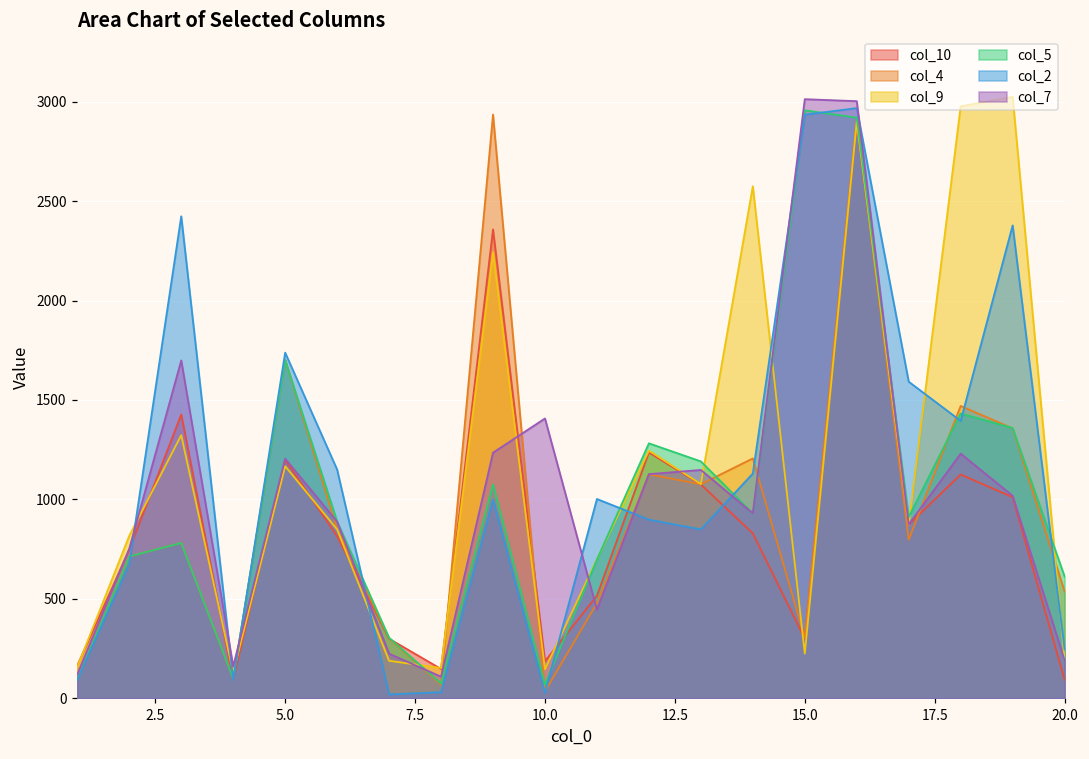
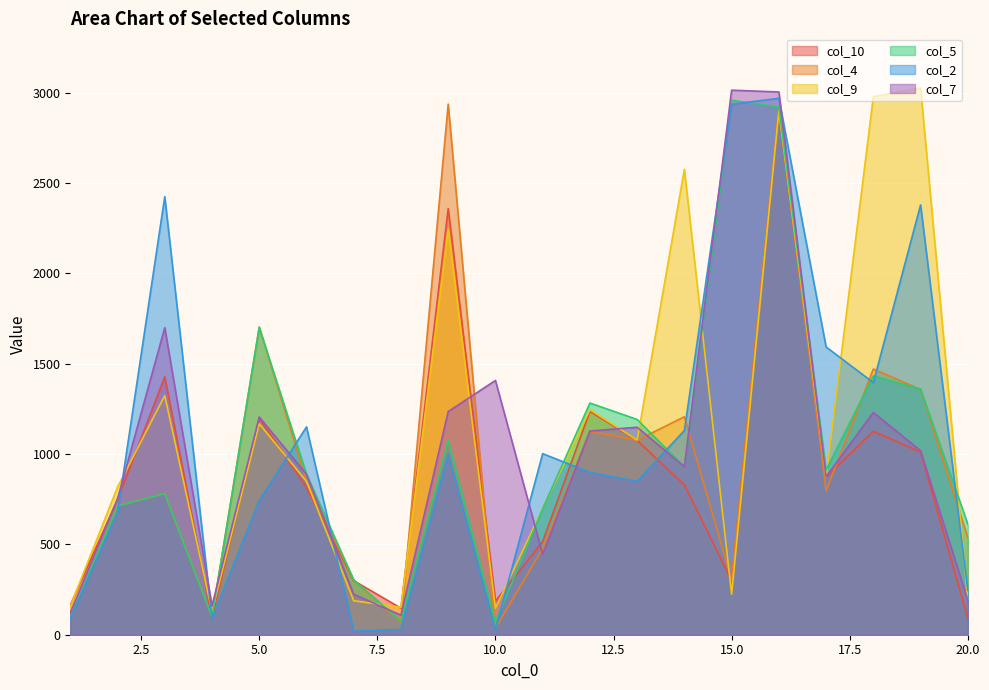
col_2, 5.0: 1740 -> 740
